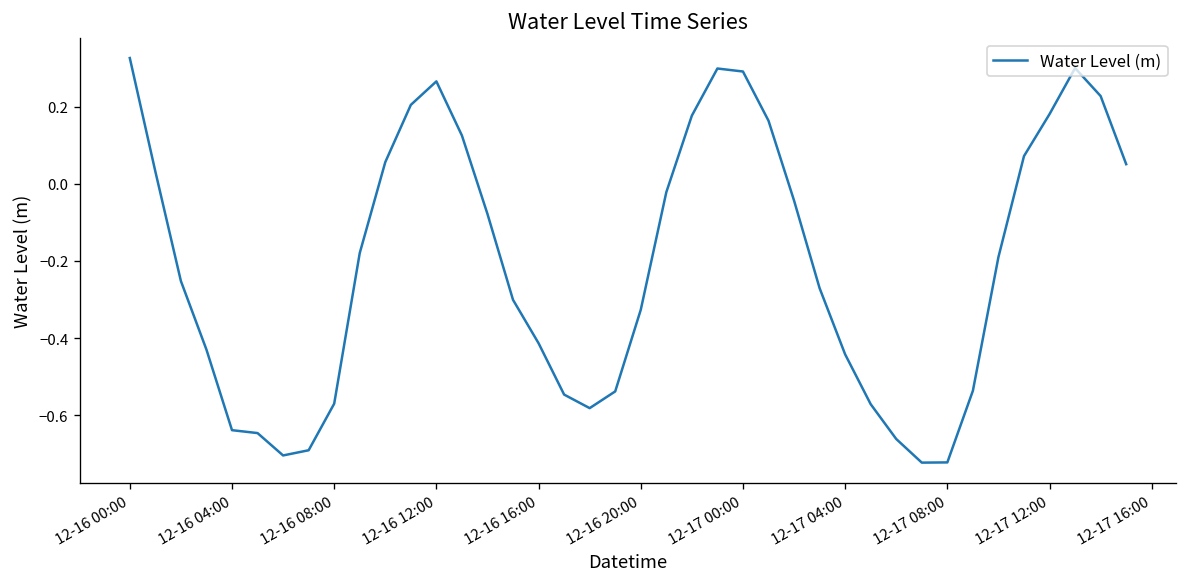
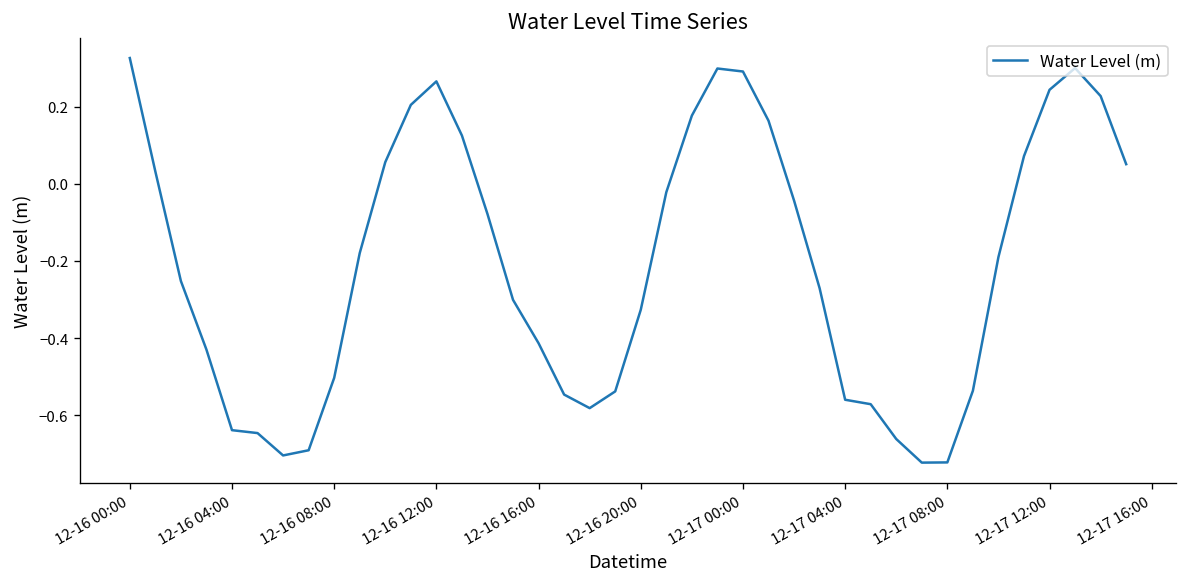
12-16 08:00: -0.57 -> -0.50
12-17 04:00: -0.44 -> -0.56
12-17 12:00: 0.18 -> 0.24
